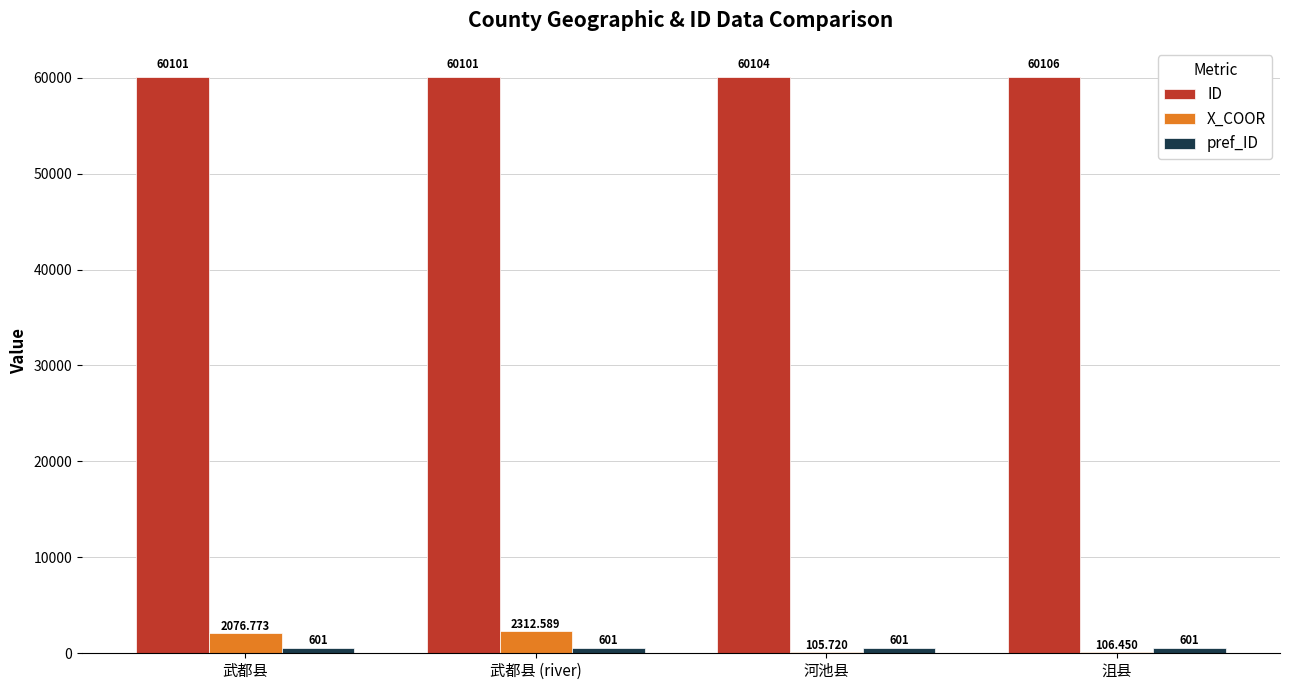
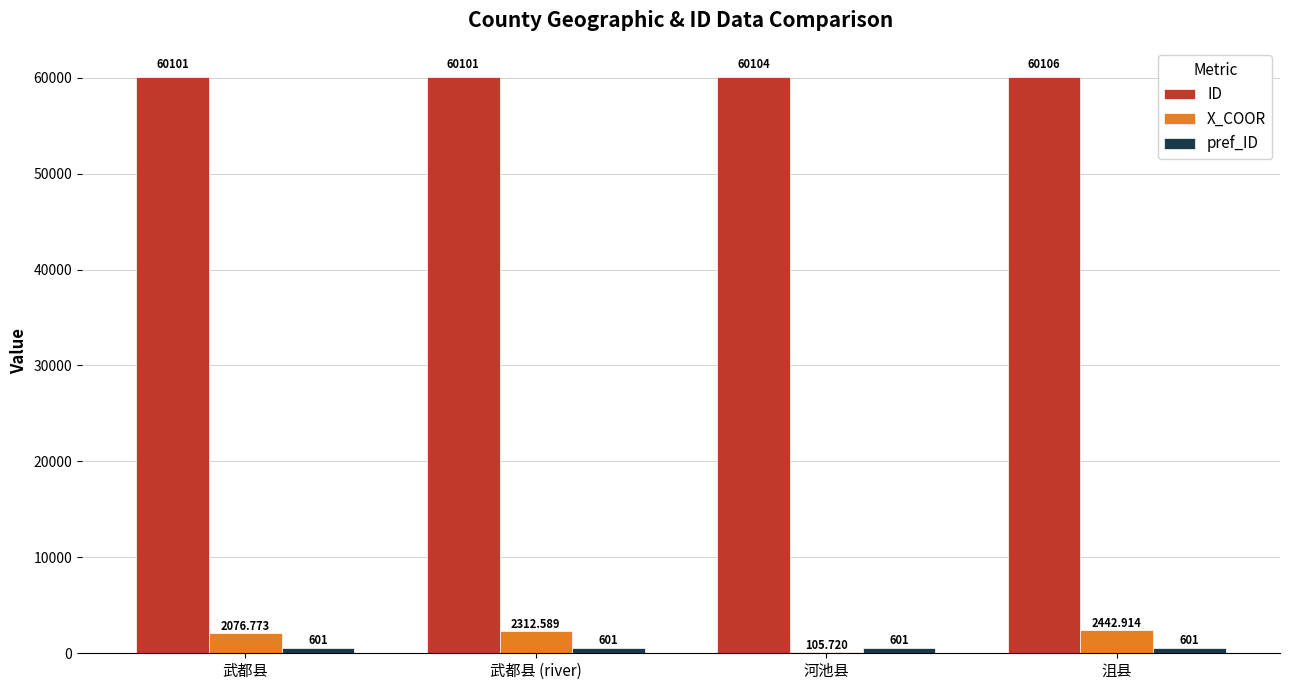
X_COOR, 沮县: 106.450 -> 2442.914
